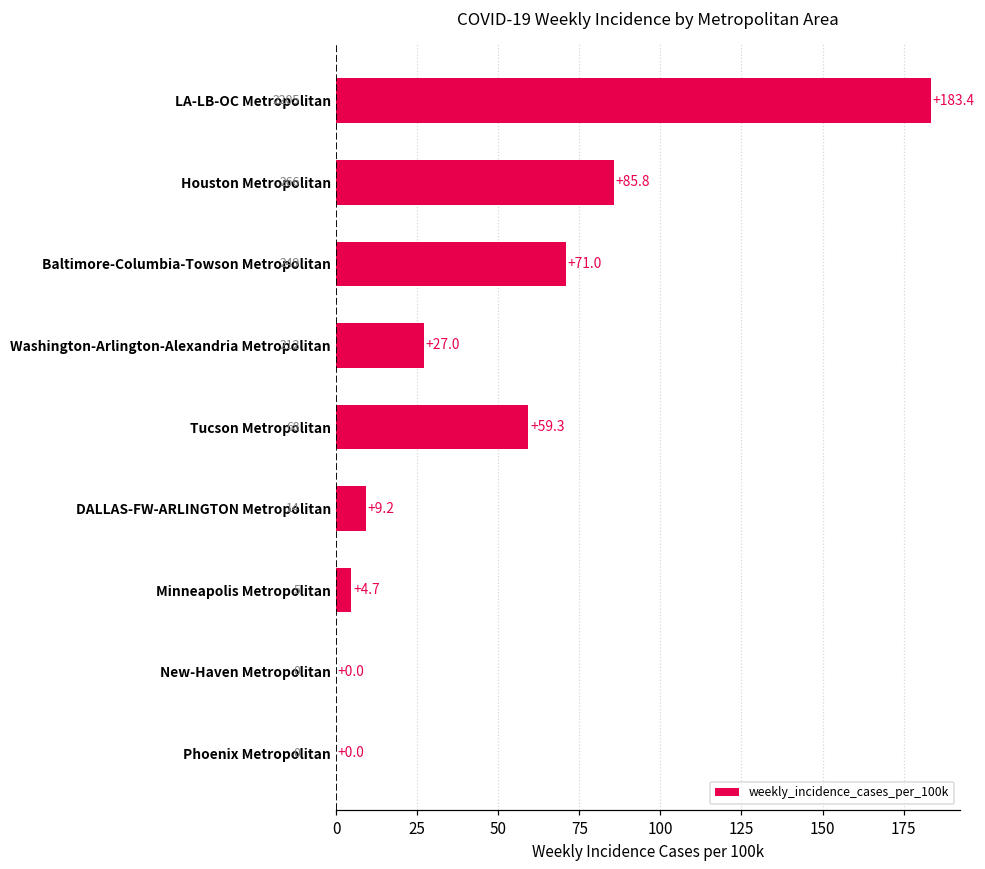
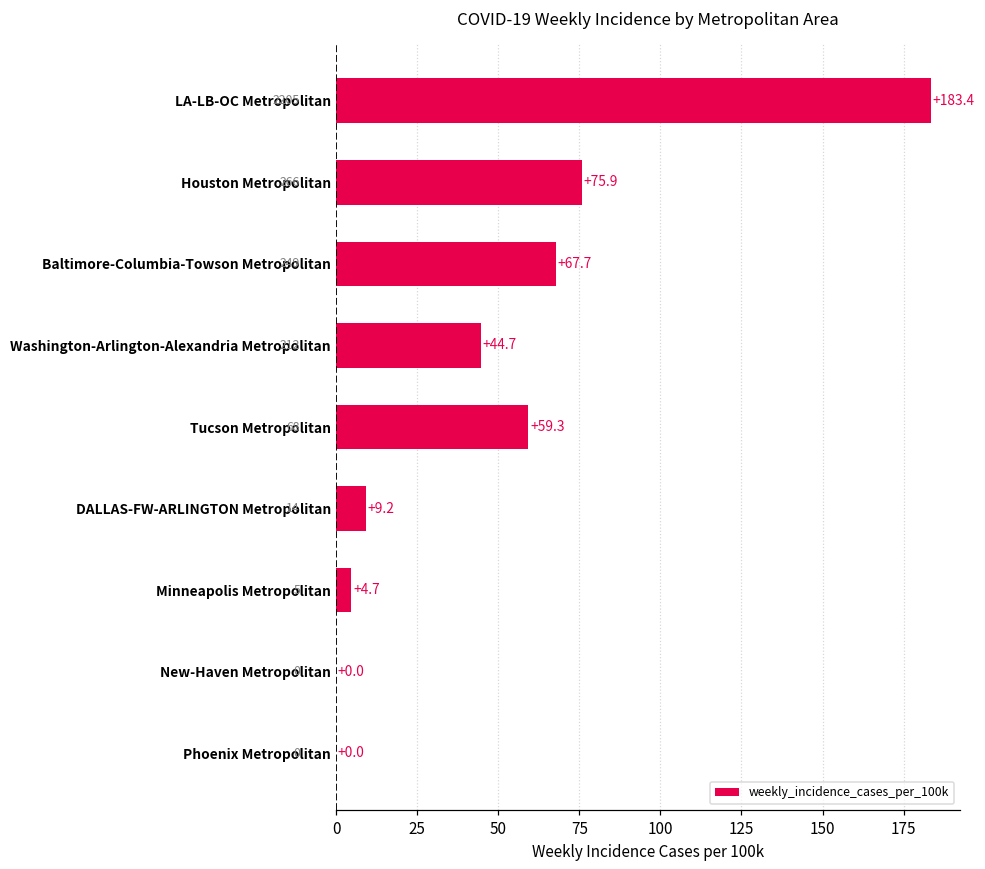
Houston Metropolitan: +85.8 -> +75.9
Baltimore-Columbia-Towson Metropolitan: +71.0 -> +67.7
Washington-Arlington-Alexandria Metropolitan: +27.0 -> +44.7
